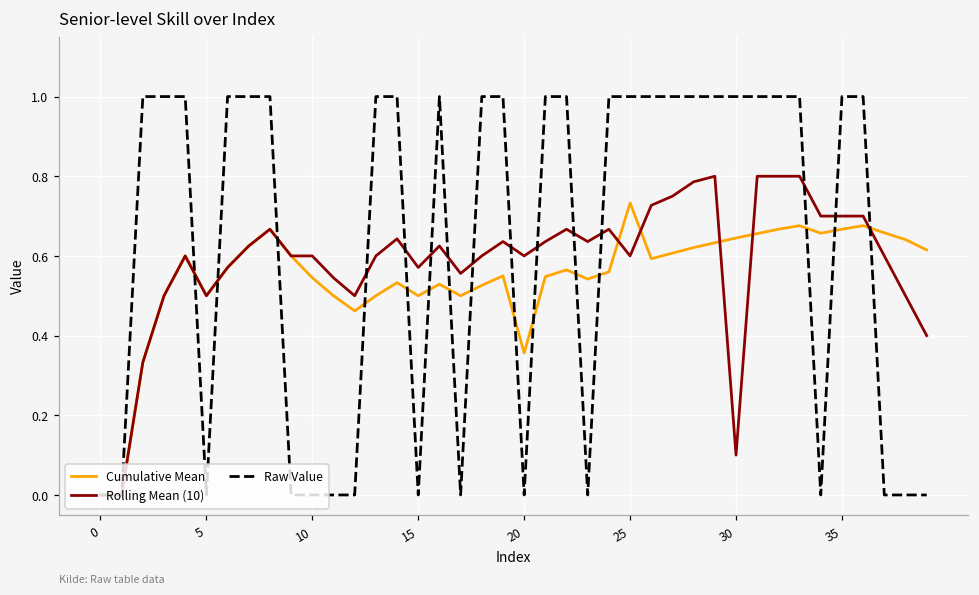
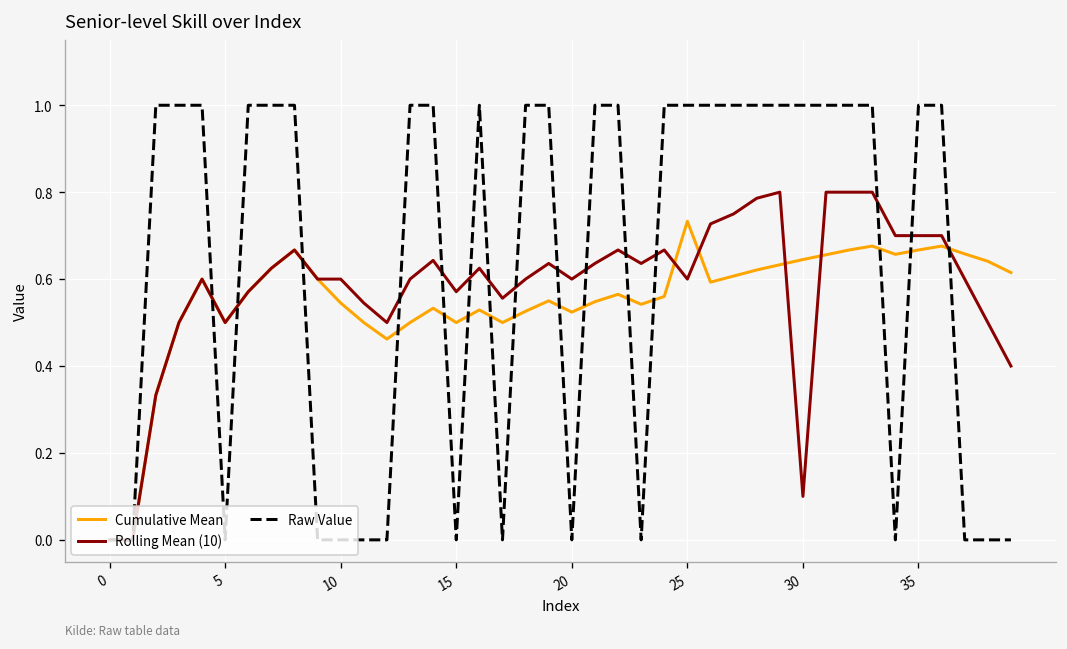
Cumulative Mean, 20: 0.36 -> 0.52
